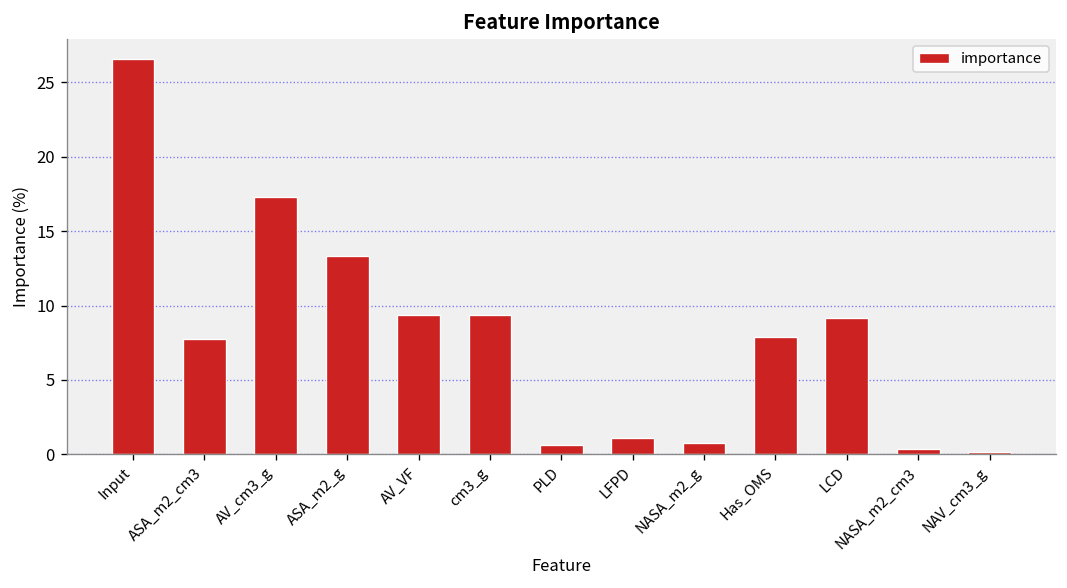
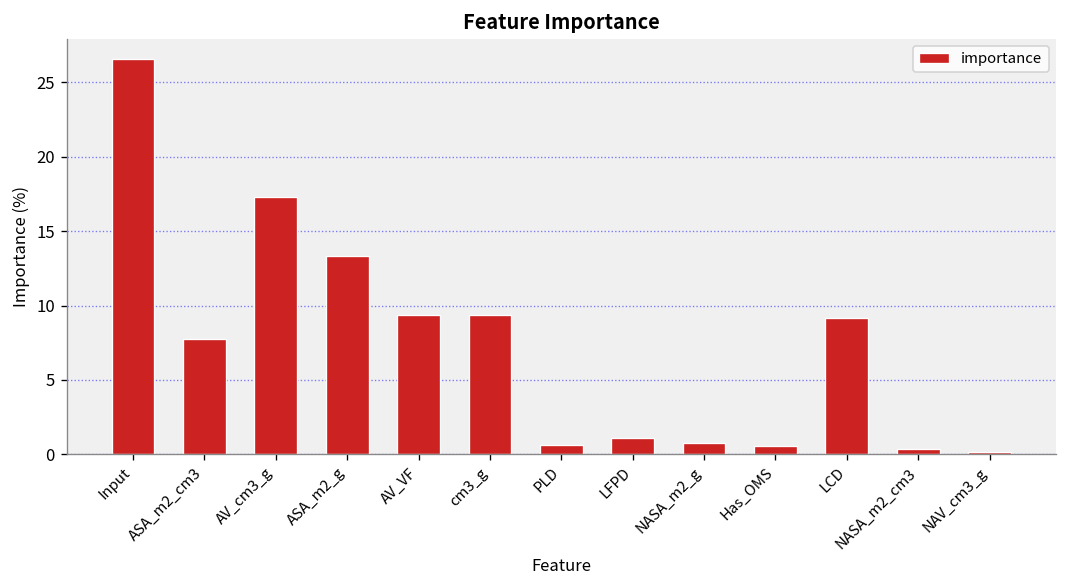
Has_OMS: 7.9 -> 0.5
